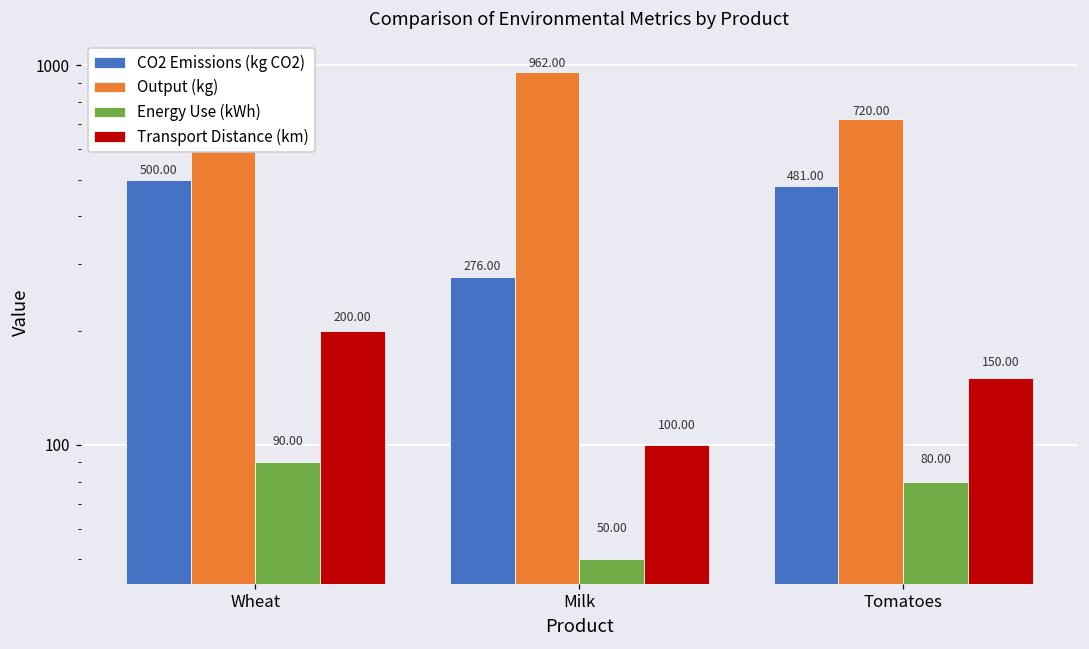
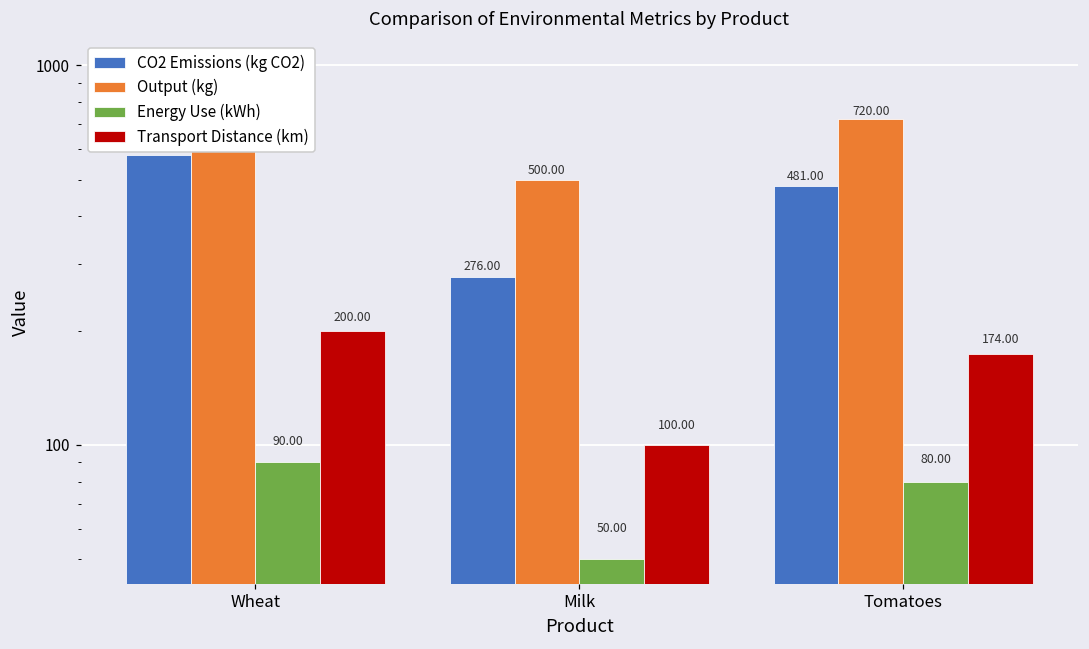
CO2 Emissions (kg CO2), Wheat: 500 -> 580
Output (kg), Milk: 962.00 -> 500.00
Transport Distance (km), Tomatoes: 150.00 -> 174.00
